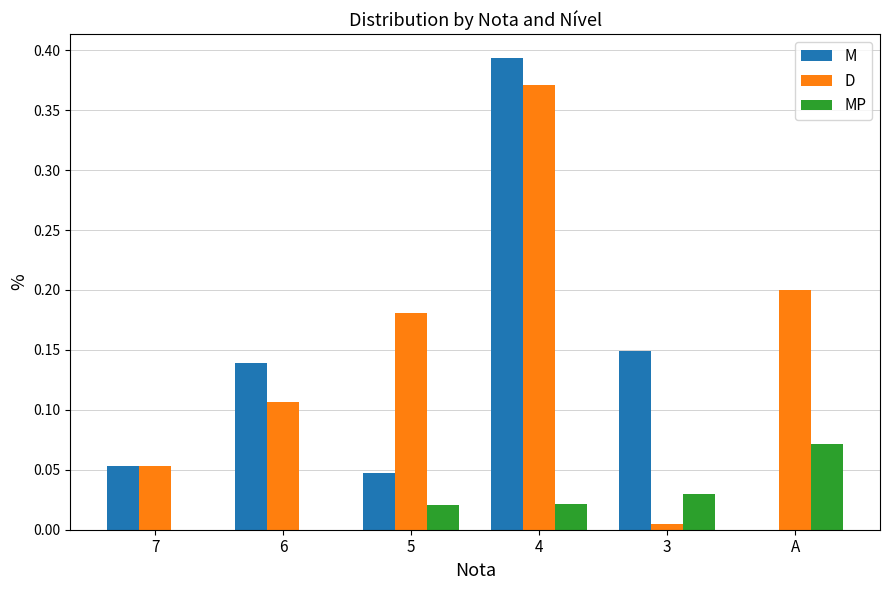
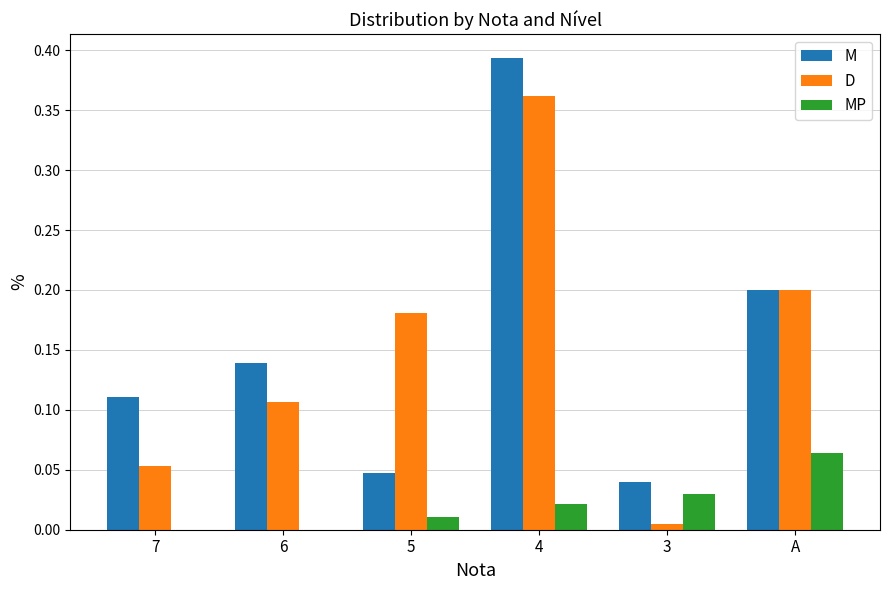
M, 7: 0.053 -> 0.111
MP, 5: 0.020 -> 0.011
D, 4: 0.371 -> 0.362
M, 3: 0.149 -> 0.040
M, A: 0.0 -> 0.2
MP, A: 0.071 -> 0.064
